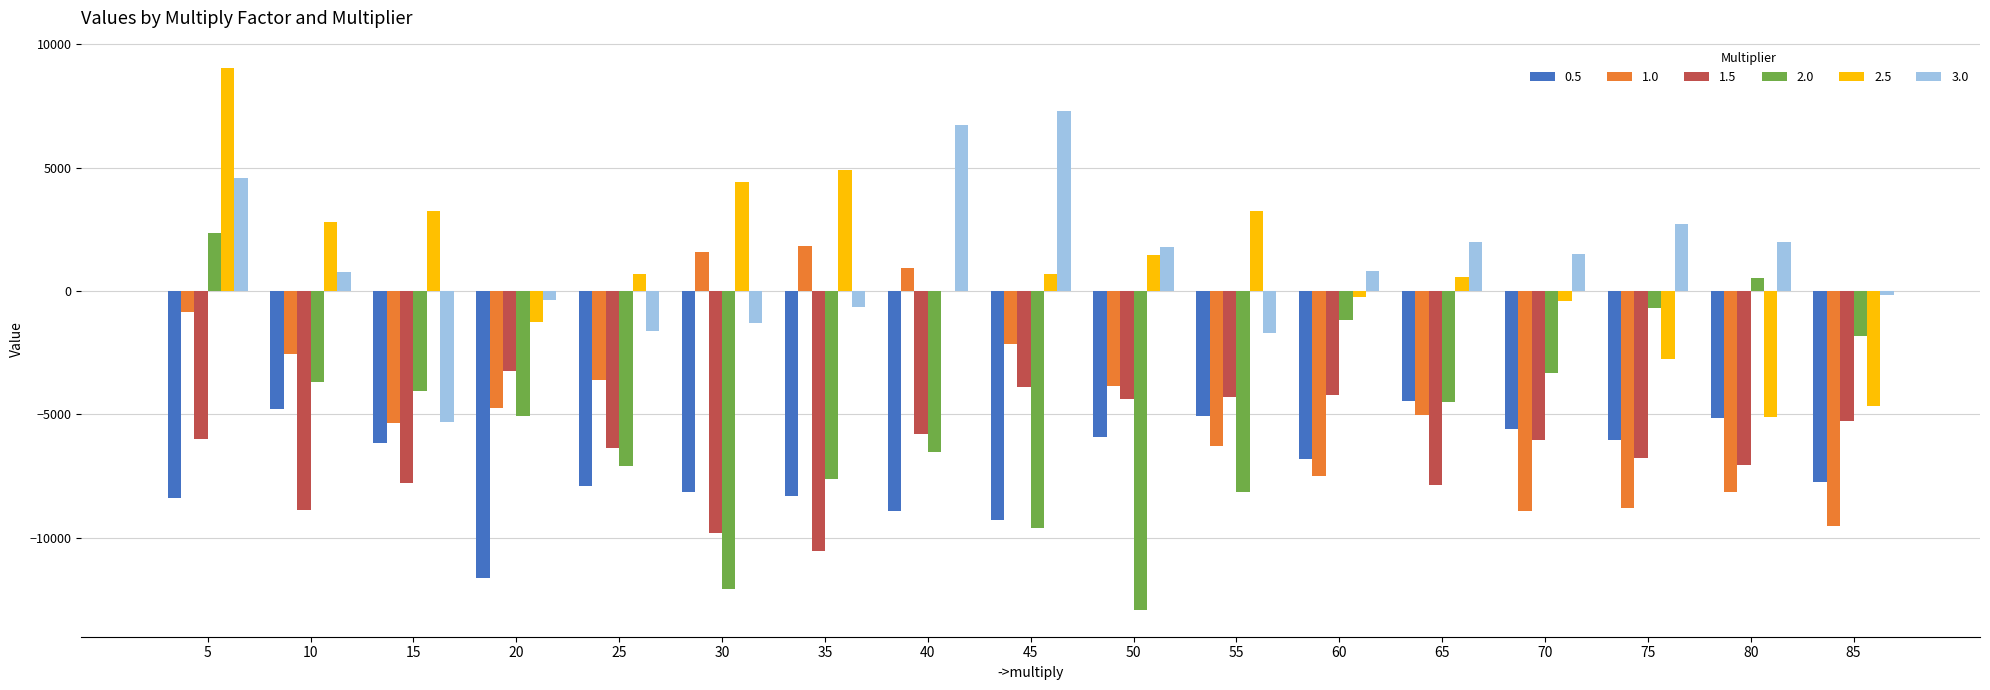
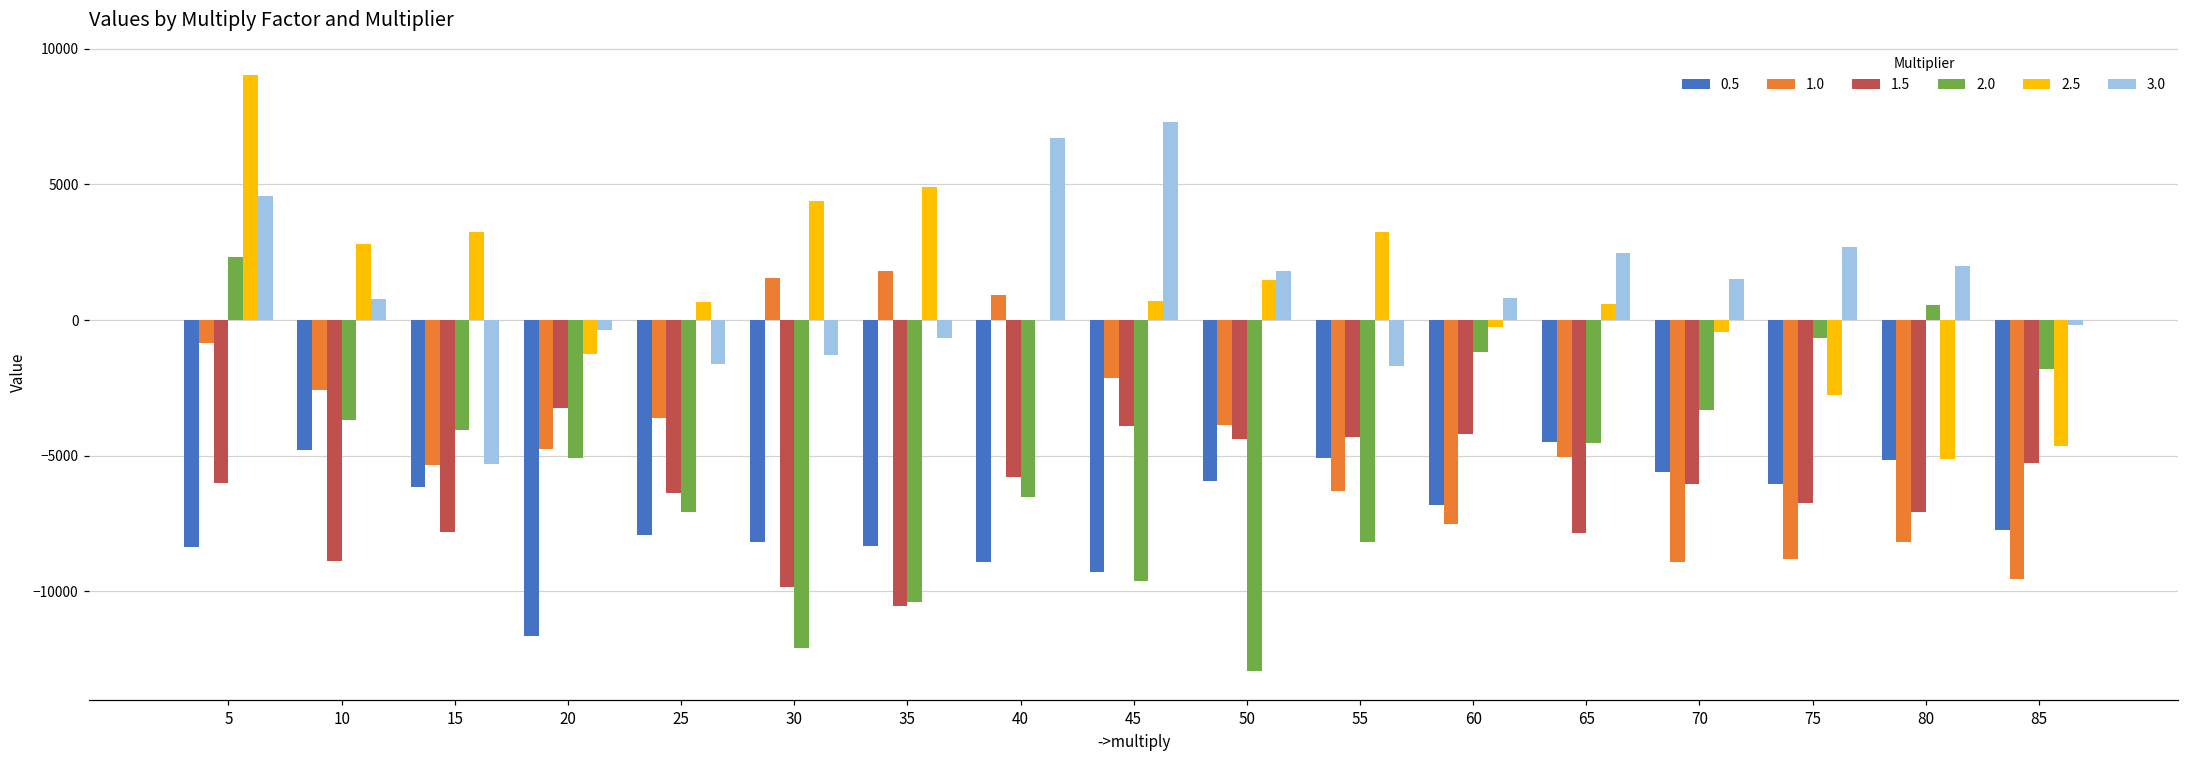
2.0, 35: -7600 -> -10400
3.0, 65: 2000 -> 2500
